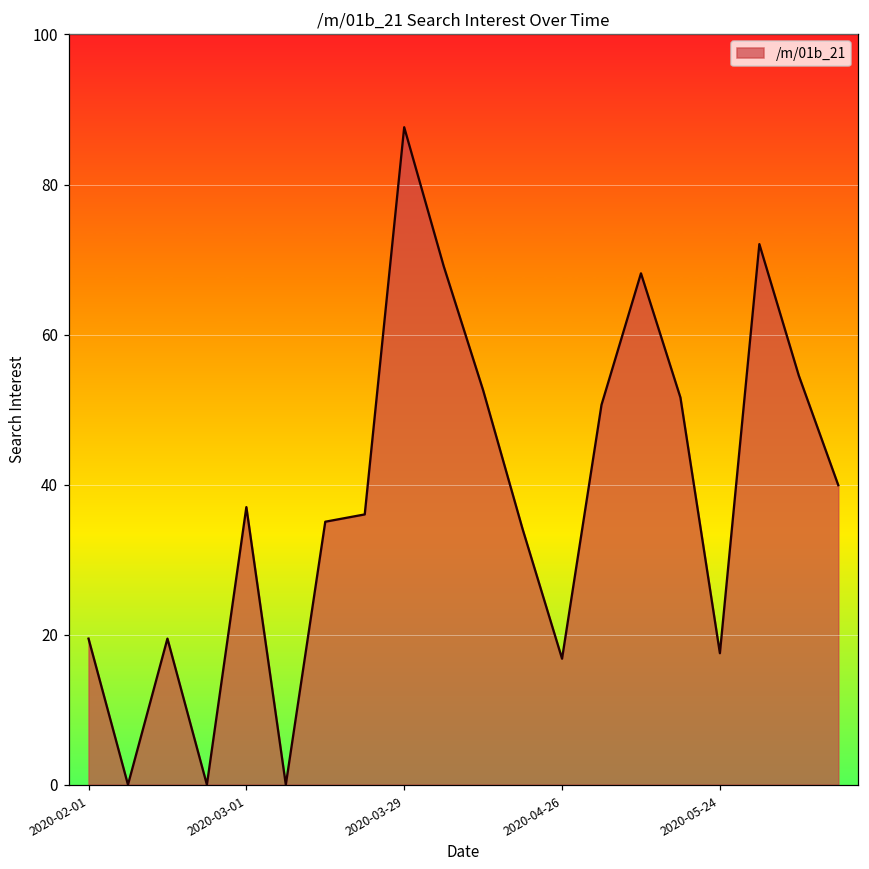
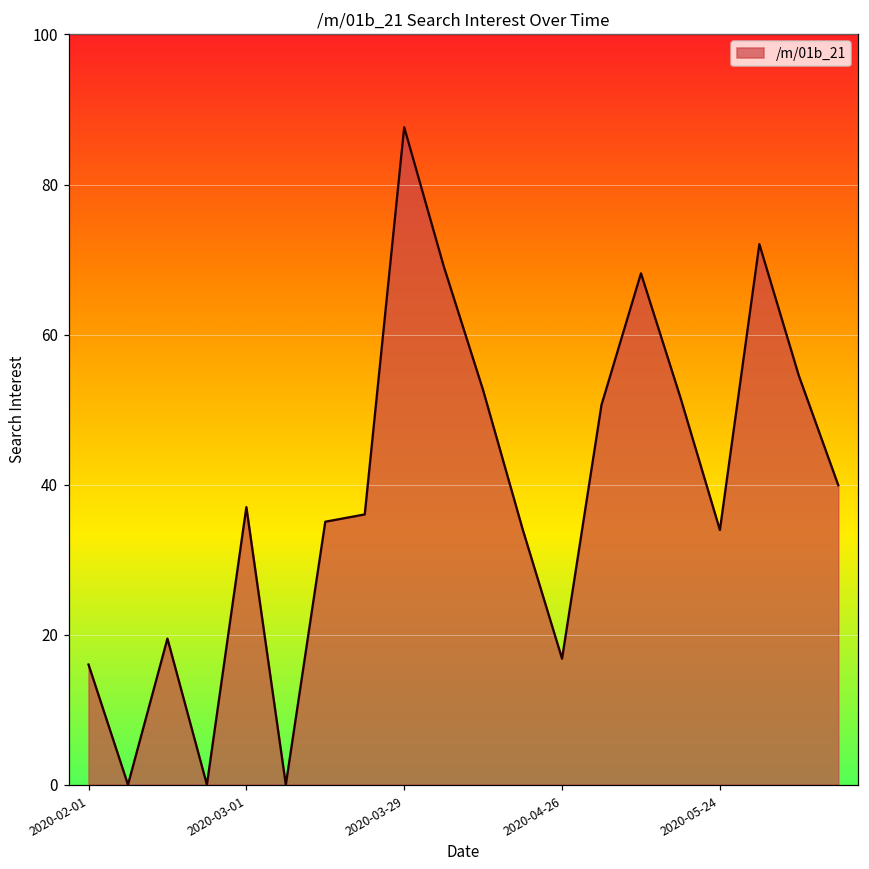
2020-02-01: 19 -> 16
2020-05-24: 18 -> 34
